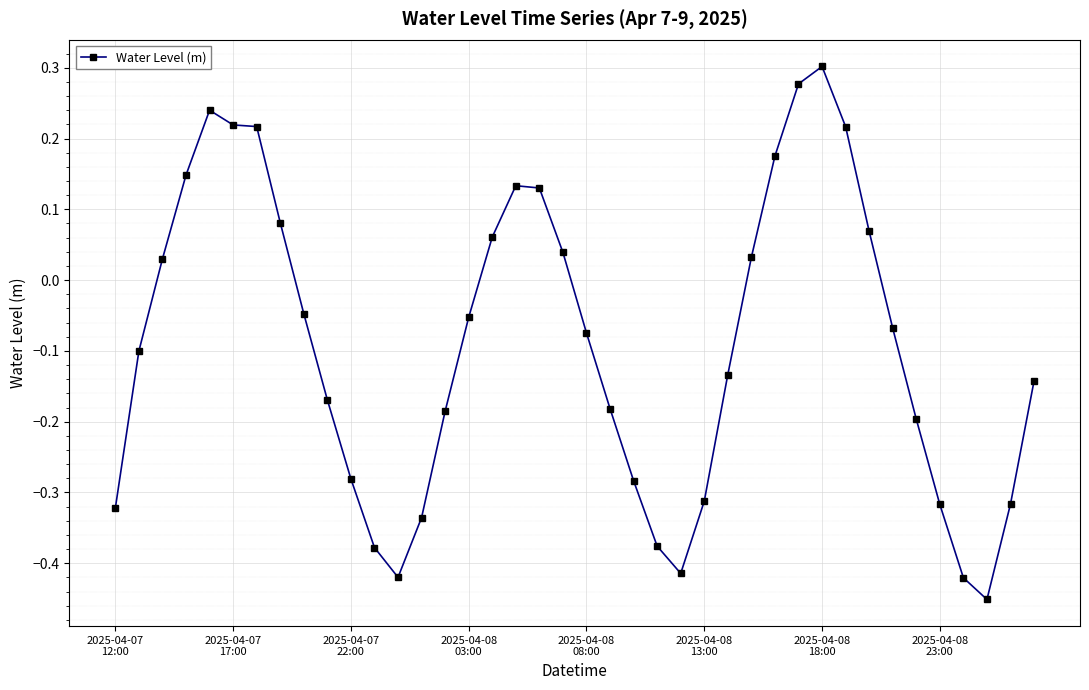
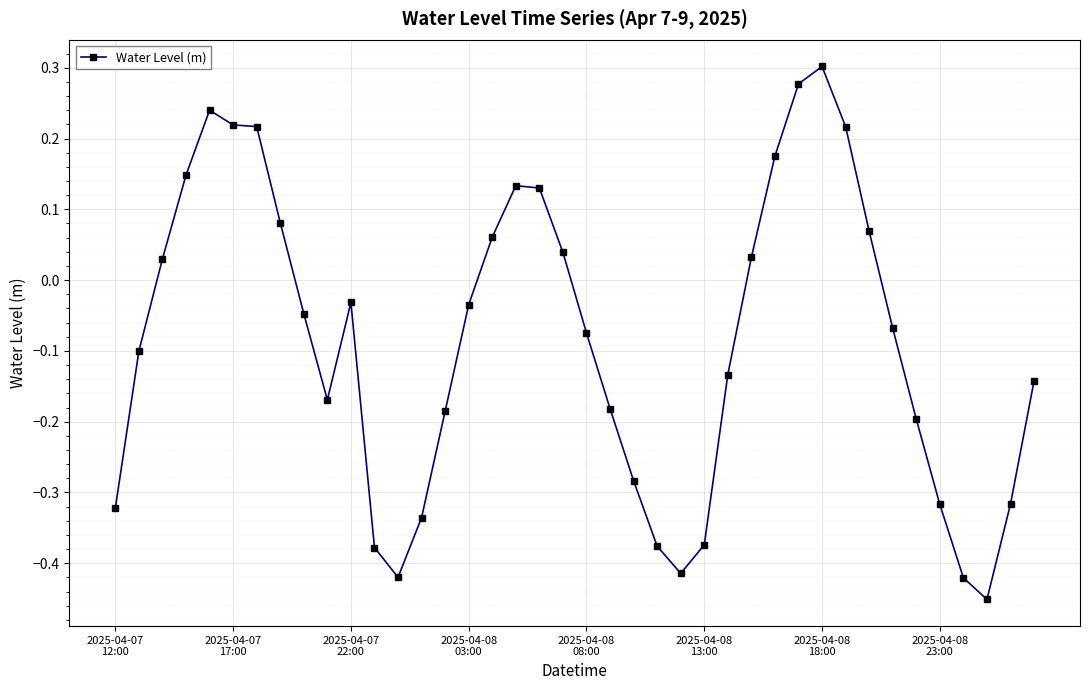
2025-04-07 22:00: -0.28 -> -0.03
2025-04-08 03:00: -0.05 -> -0.03
2025-04-08 13:00: -0.31 -> -0.37
